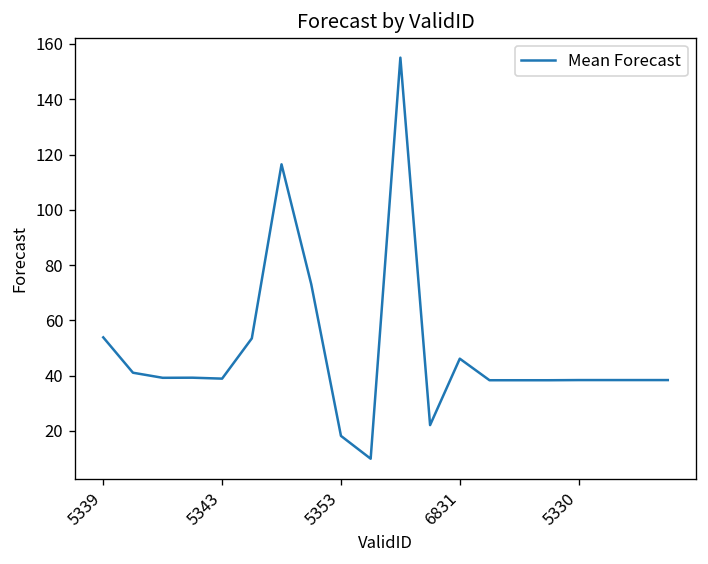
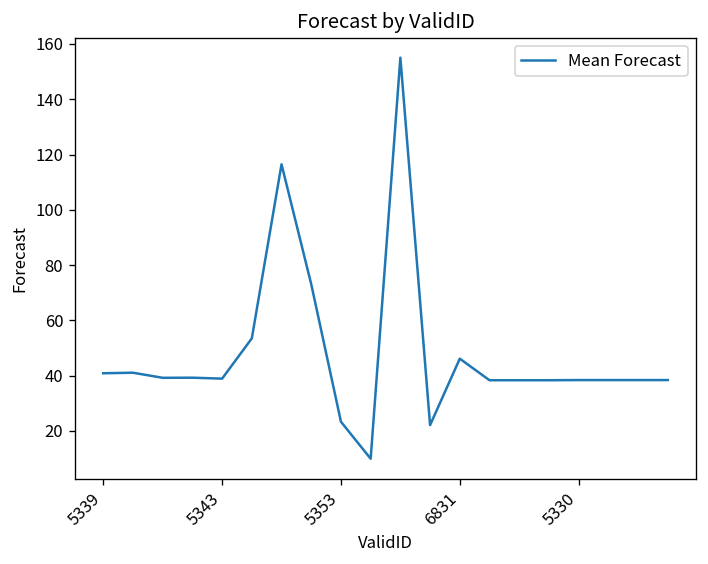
5339: 54 -> 41
5353: 18 -> 23
